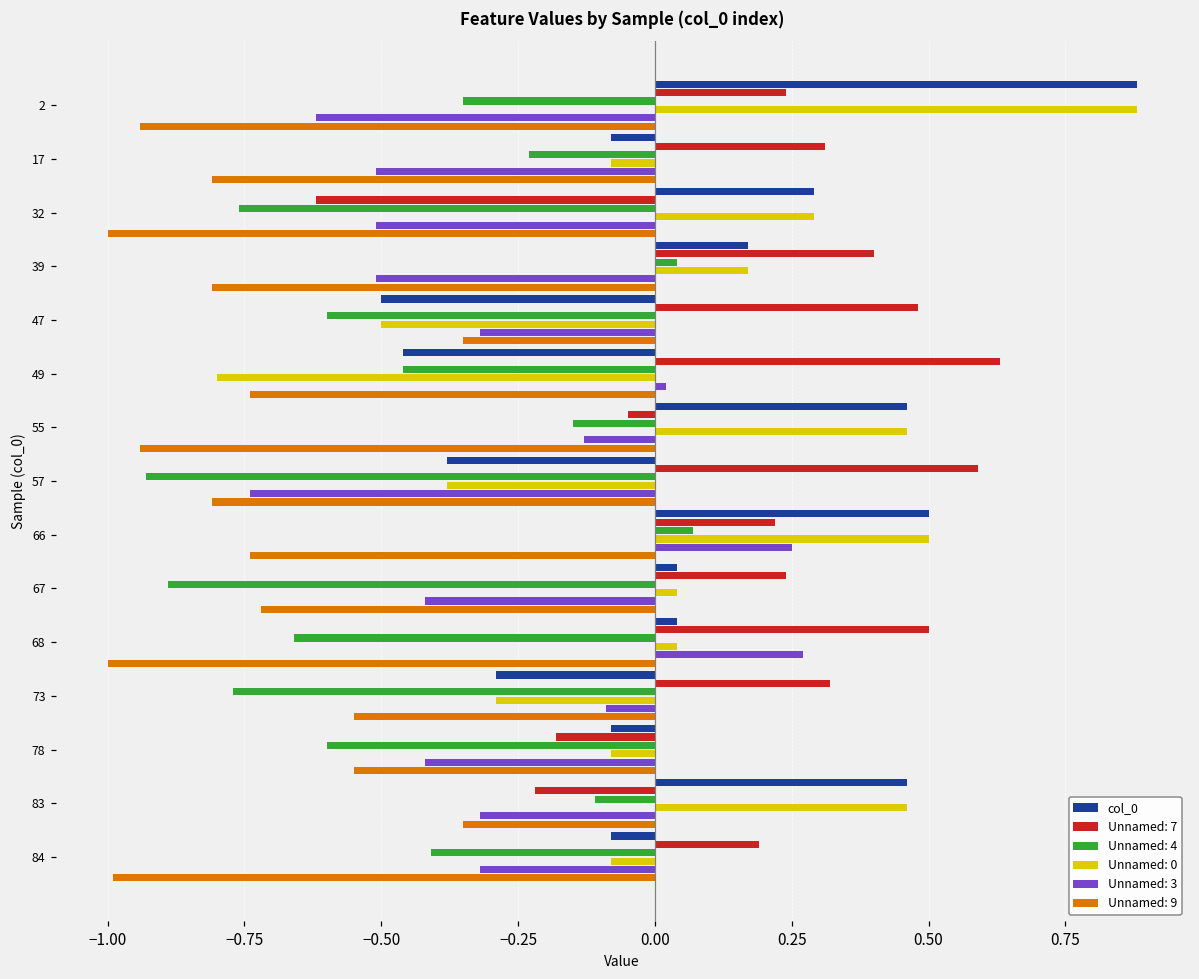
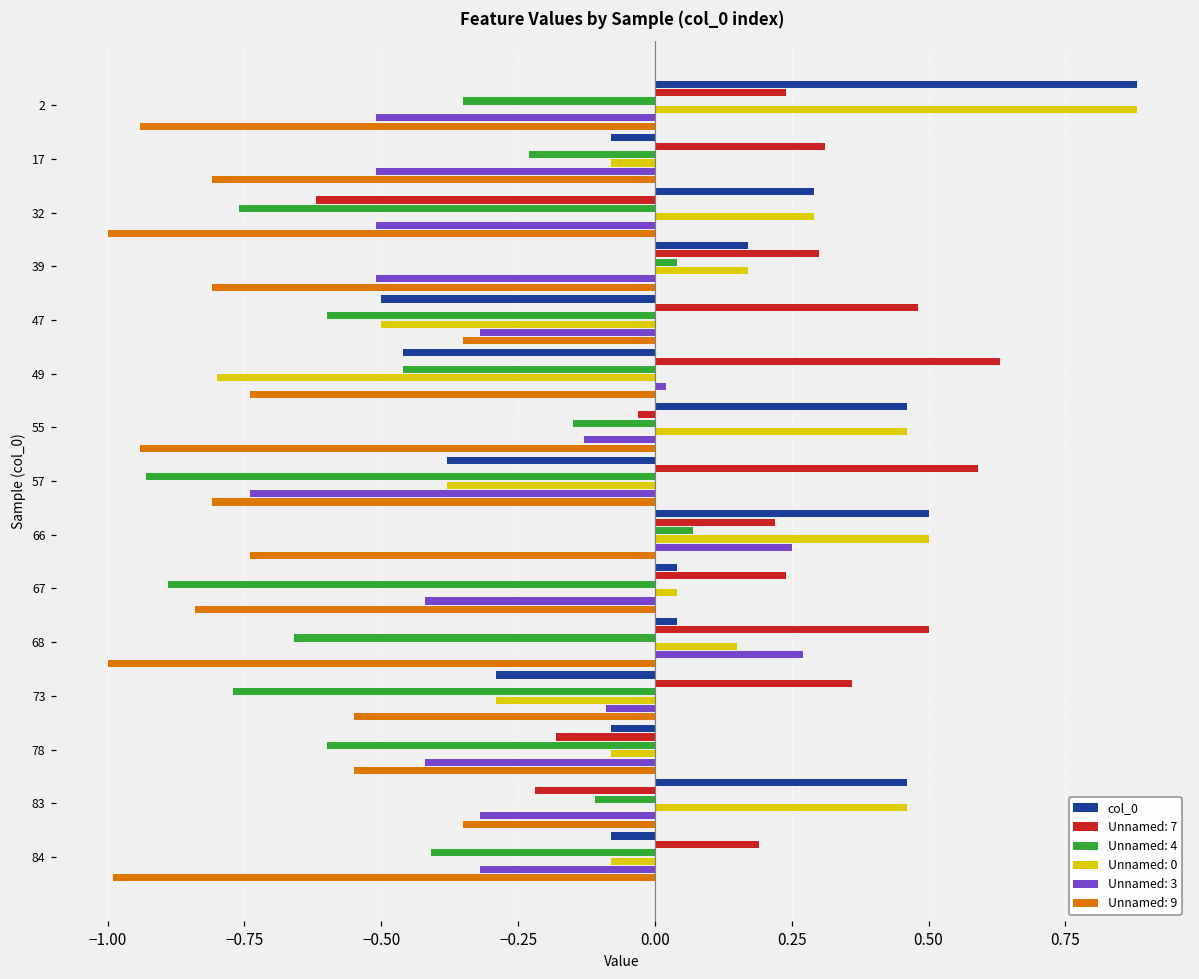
Unnamed: 3, 2: -0.62 -> -0.51
Unnamed: 7, 39: 0.4 -> 0.3
Unnamed: 7, 55: -0.05 -> -0.03
Unnamed: 9, 67: -0.72 -> -0.84
Unnamed: 0, 68: 0.04 -> 0.15
Unnamed: 7, 73: 0.32 -> 0.36
